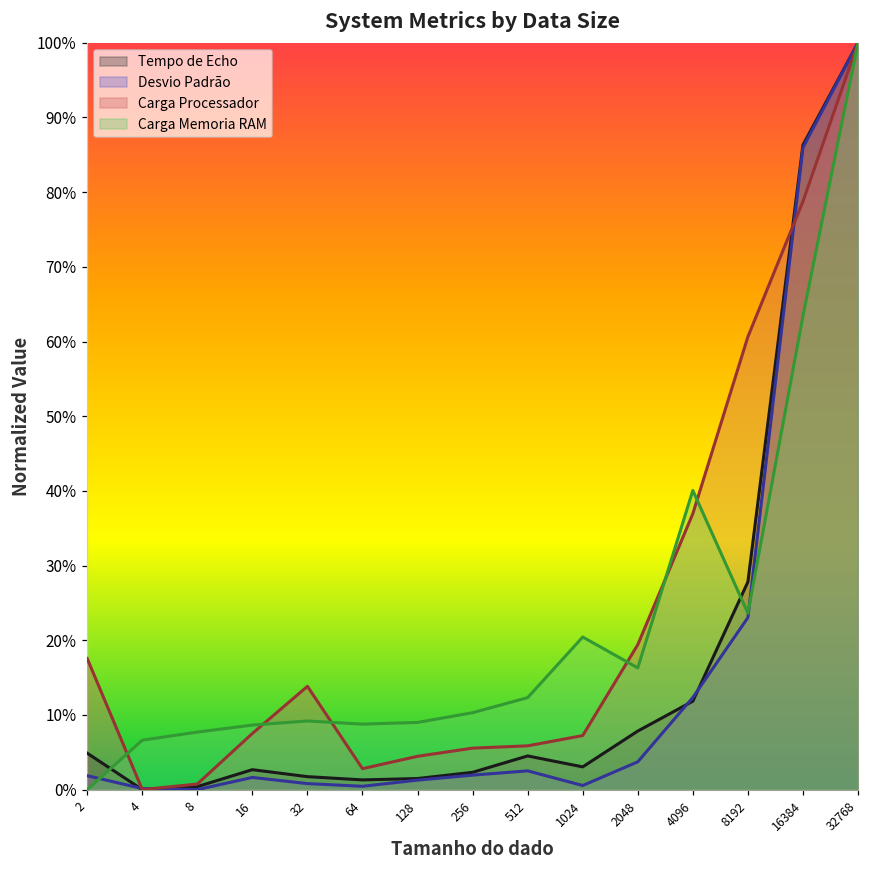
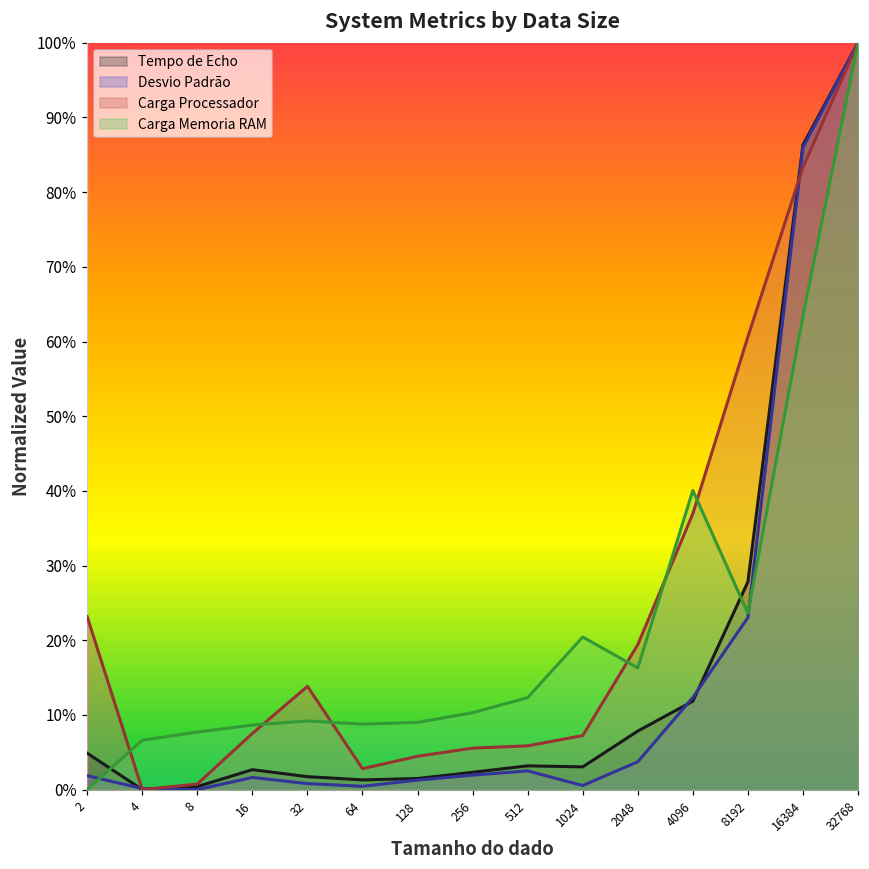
Carga Processador, 2: 18% -> 23%
Tempo de Echo, 512: 5% -> 3%
Carga Processador, 16384: 79% -> 83%
